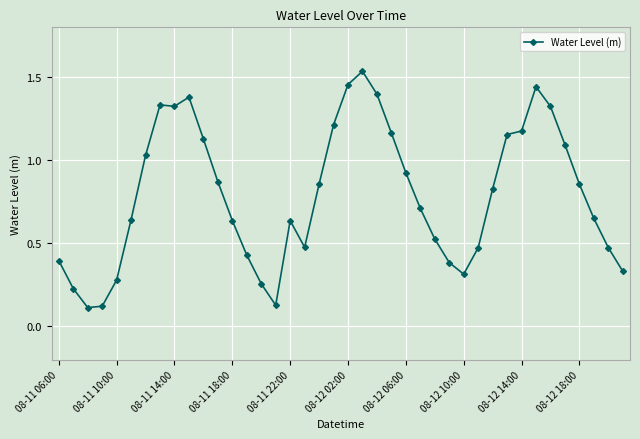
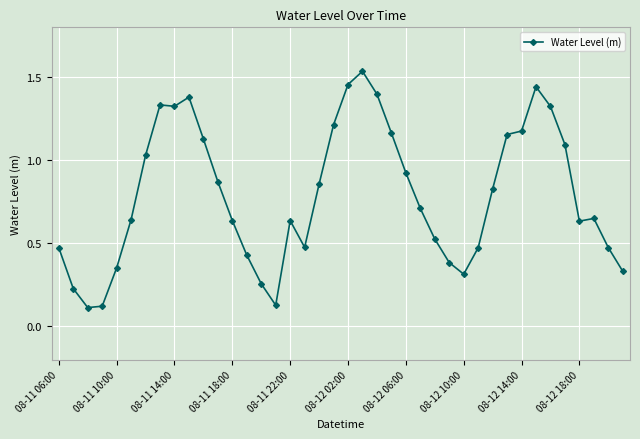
08-11 06:00: 0.40 -> 0.47
08-11 10:00: 0.28 -> 0.35
08-12 18:00: 0.86 -> 0.63
